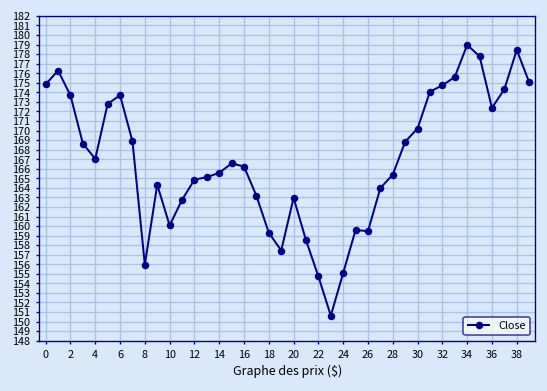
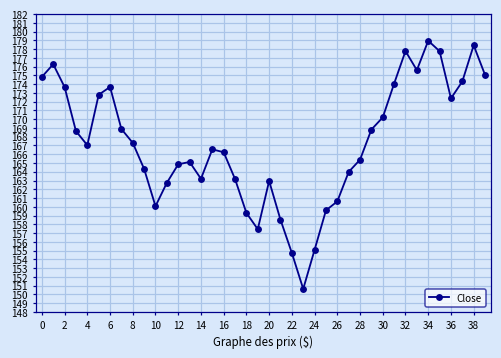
8: 156 -> 167
14: 166 -> 163
26: 159 -> 161
32: 175 -> 178
